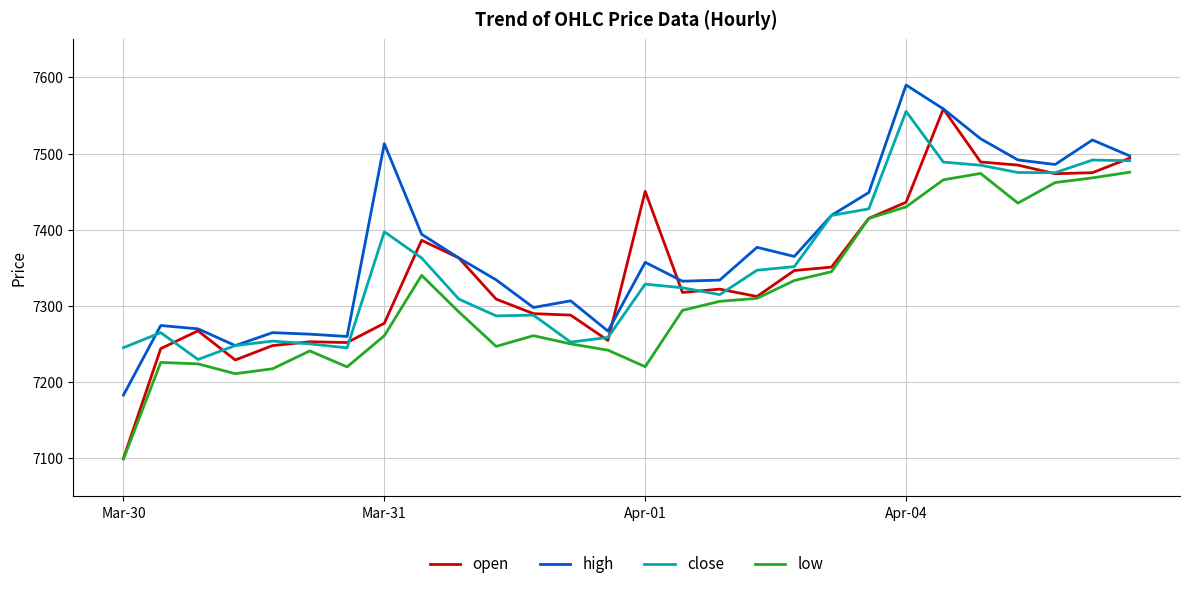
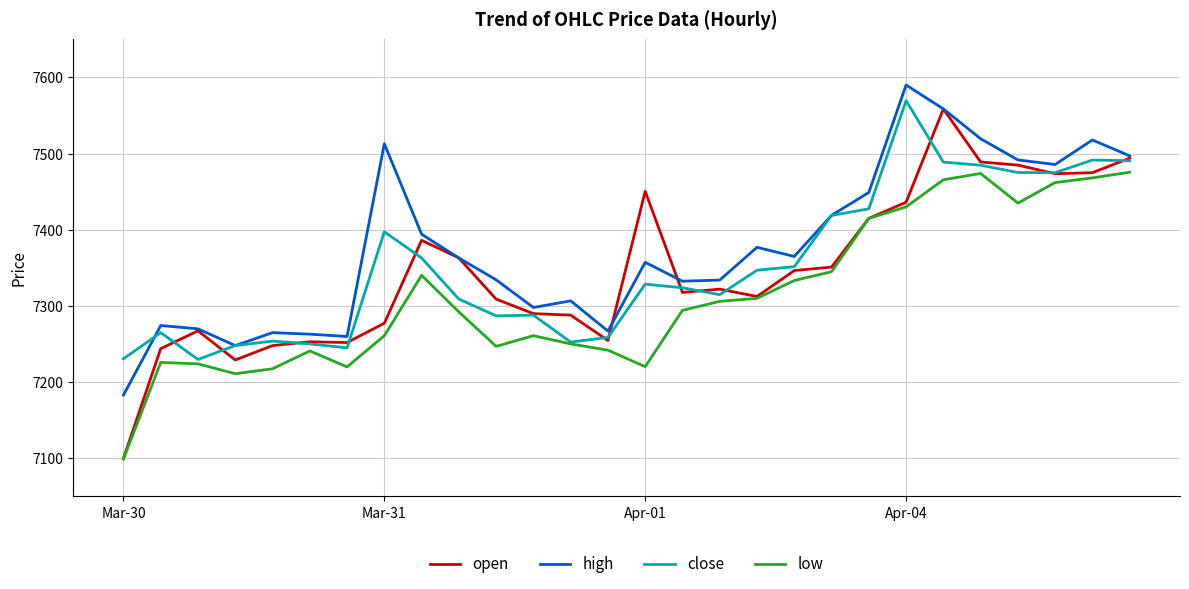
close, Mar-30: 7250 -> 7230
close, Apr-04: 7560 -> 7570
